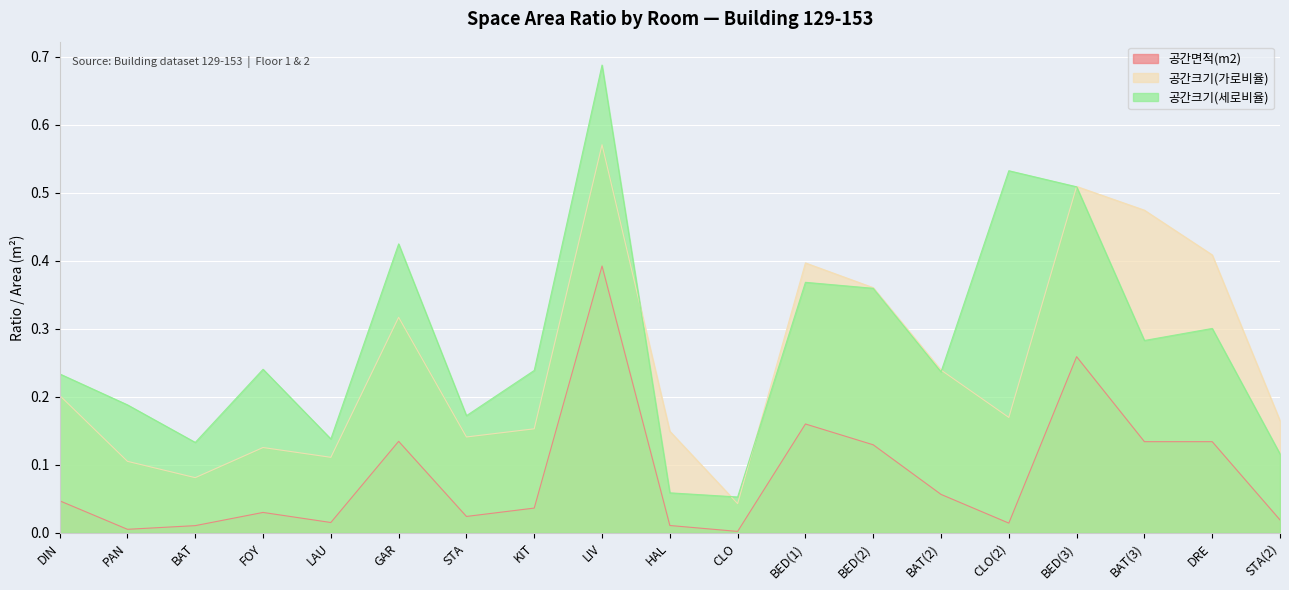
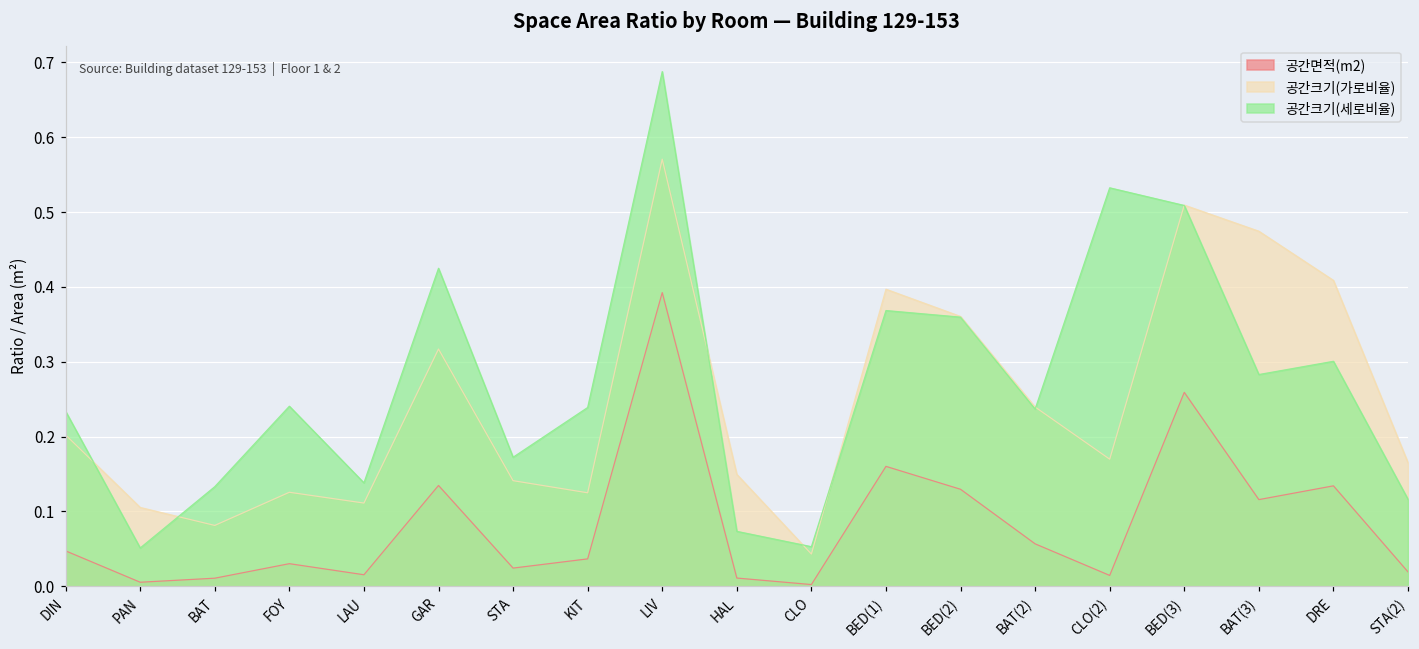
공간크기(세로비율), PAN: 0.19 -> 0.05
공간크기(가로비율), KIT: 0.15 -> 0.12
공간크기(세로비율), HAL: 0.06 -> 0.07
공간면적(m2), BAT(3): 0.13 -> 0.12
